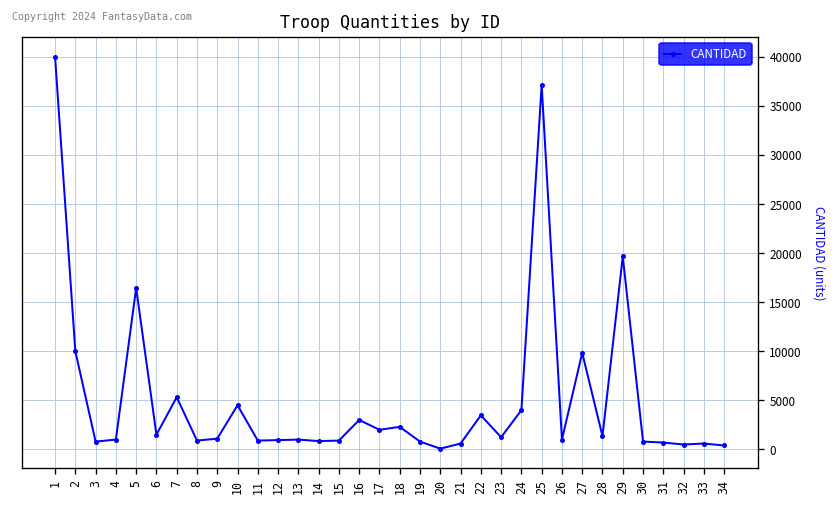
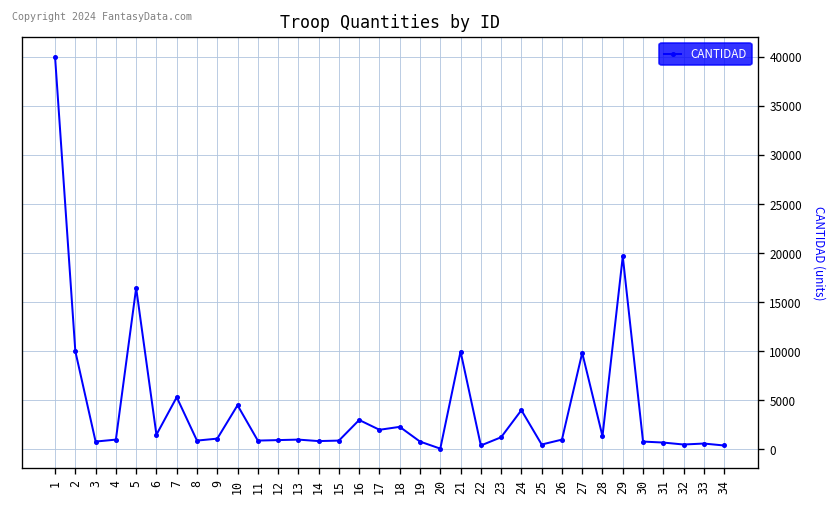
21: 1000 -> 10000
22: 3000 -> 0
25: 37000 -> 1000
